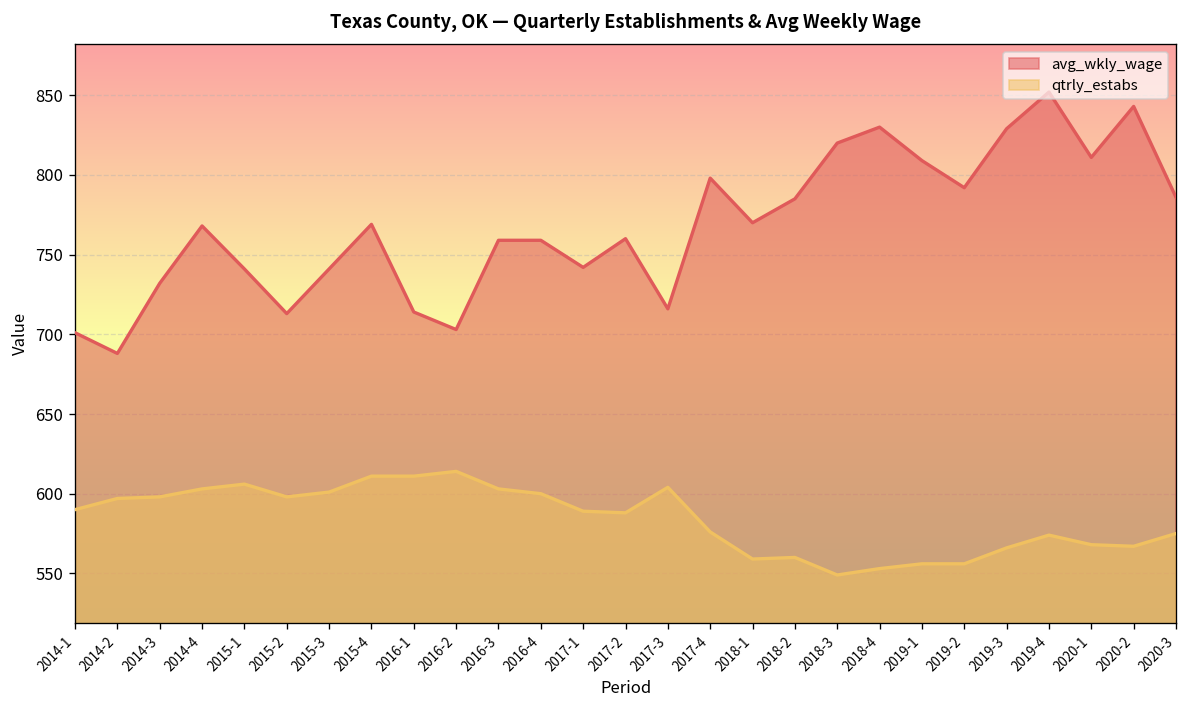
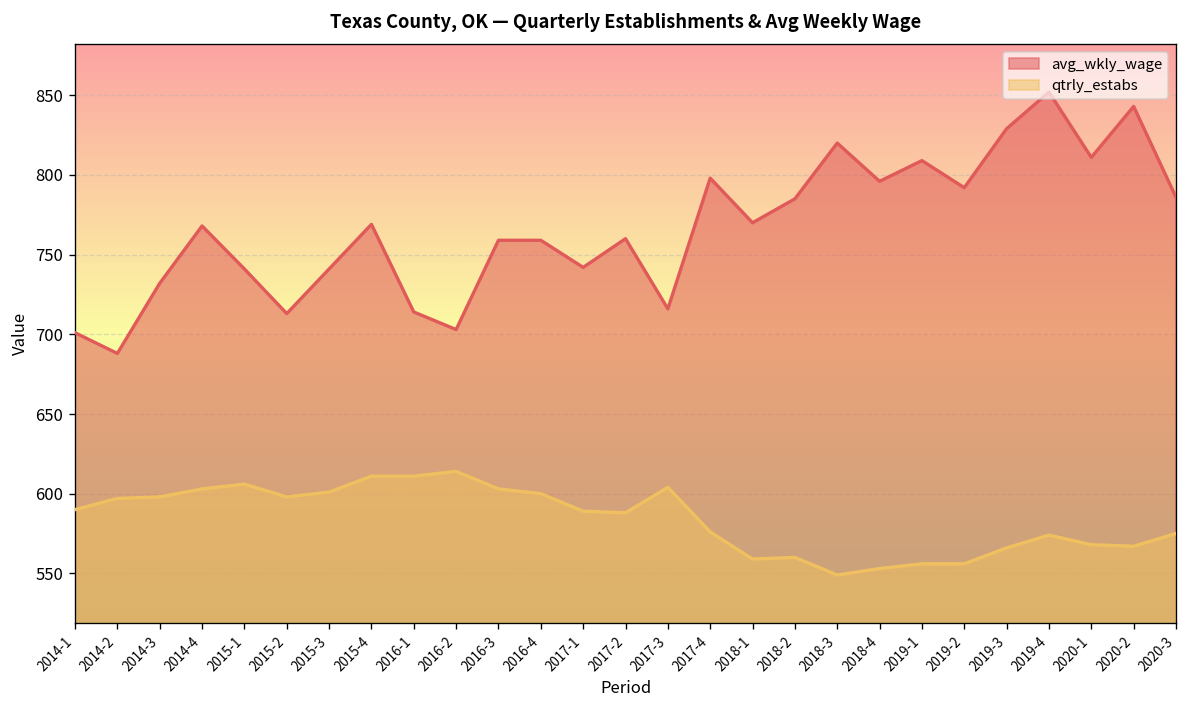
avg_wkly_wage, 2018-4: 830 -> 796
